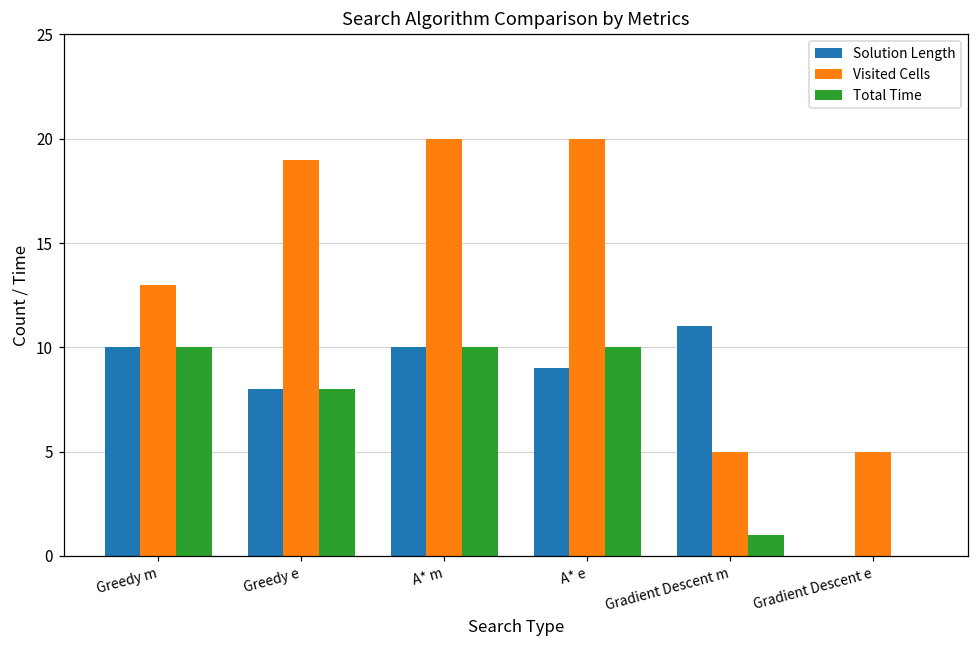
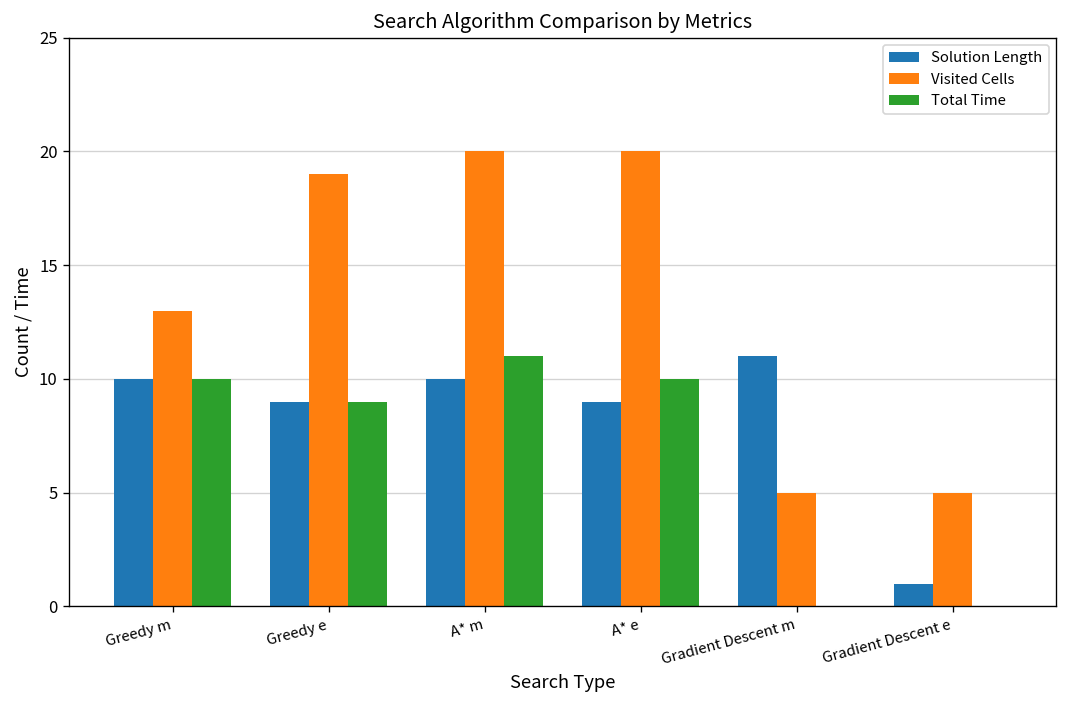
Solution Length, Greedy e: 8 -> 9
Total Time, Greedy e: 8 -> 9
Total Time, A* m: 10 -> 11
Total Time, Gradient Descent m: 1 -> 0
Solution Length, Gradient Descent e: 0 -> 1
